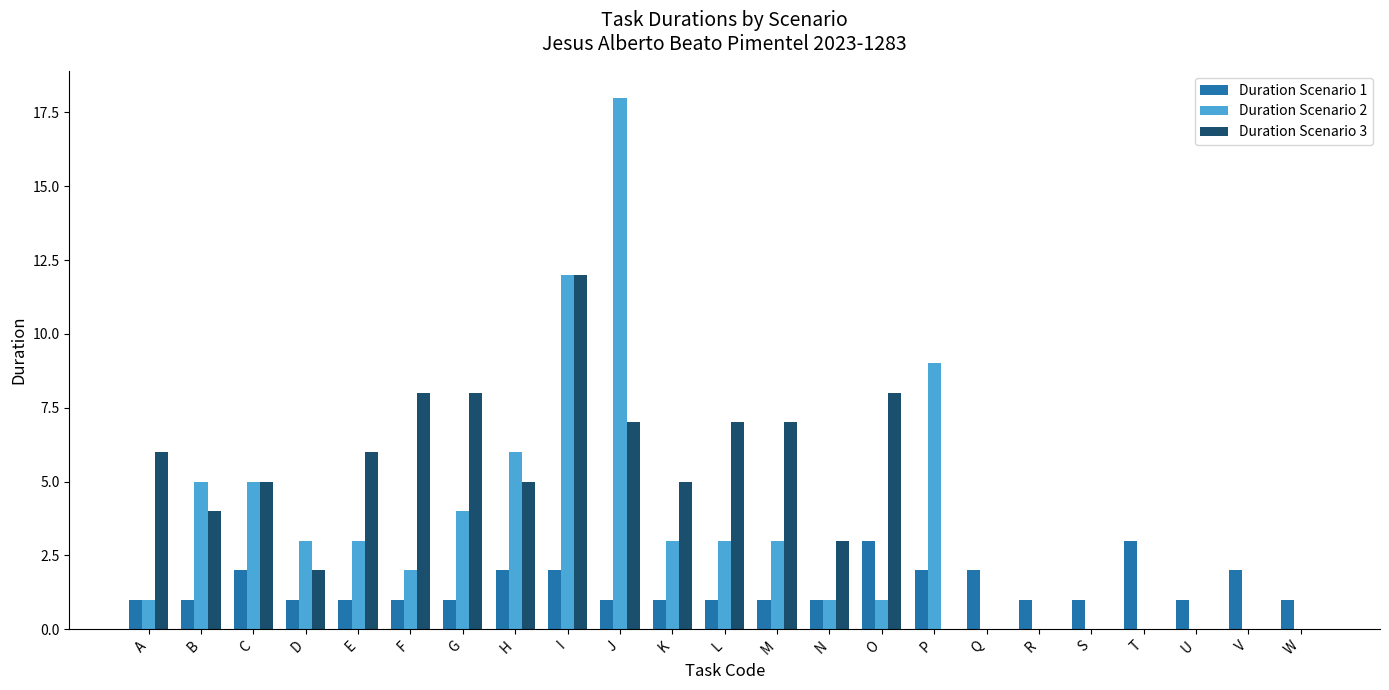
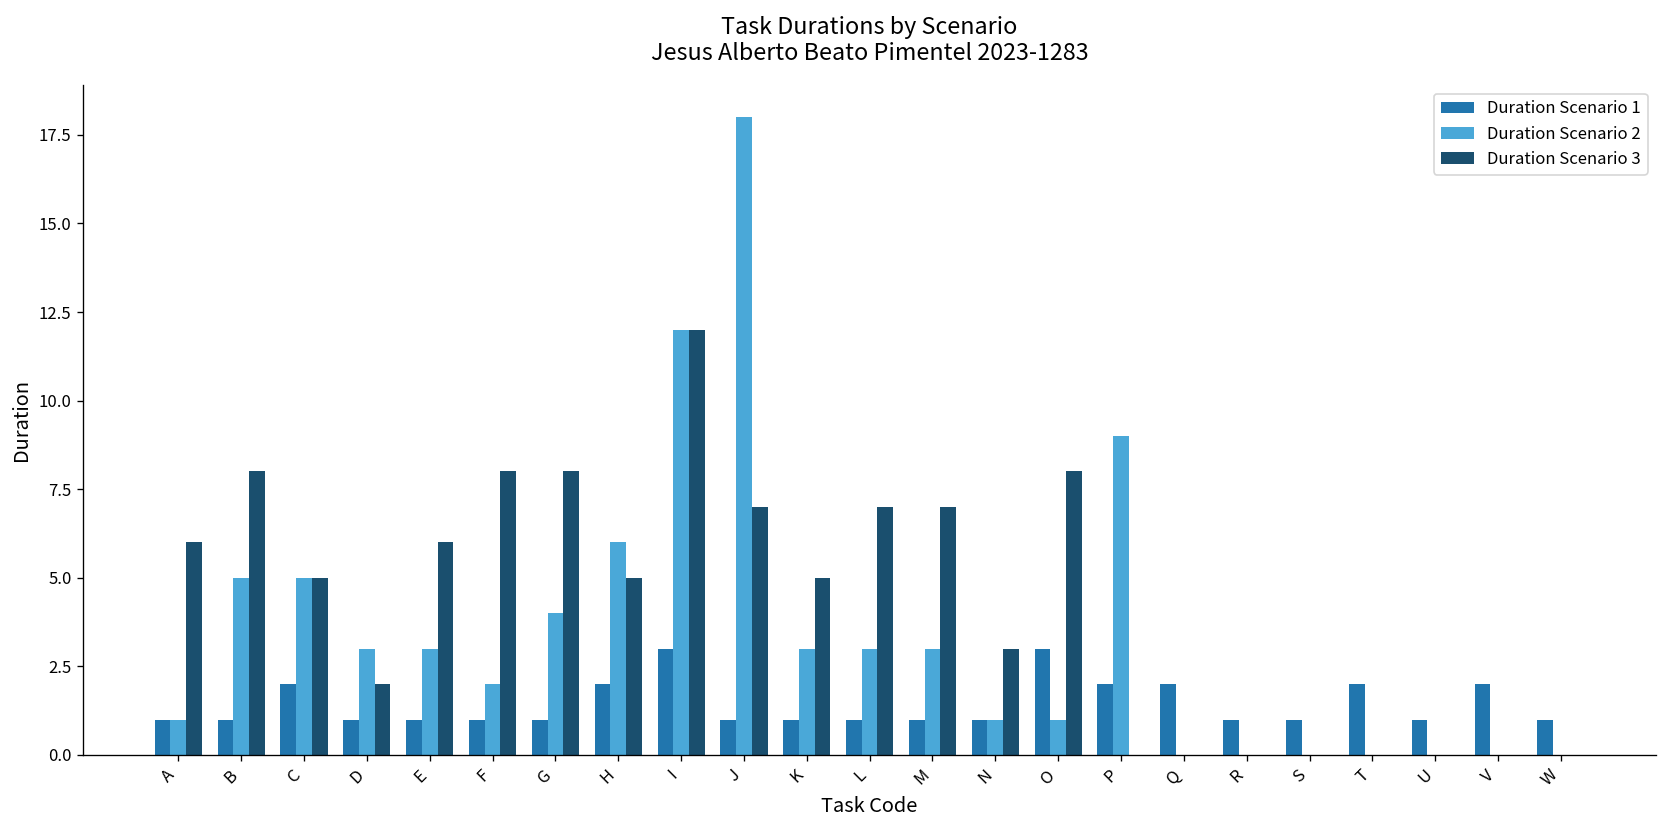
Duration Scenario 3, B: 4 -> 8
Duration Scenario 1, I: 2 -> 3
Duration Scenario 1, T: 3 -> 2
